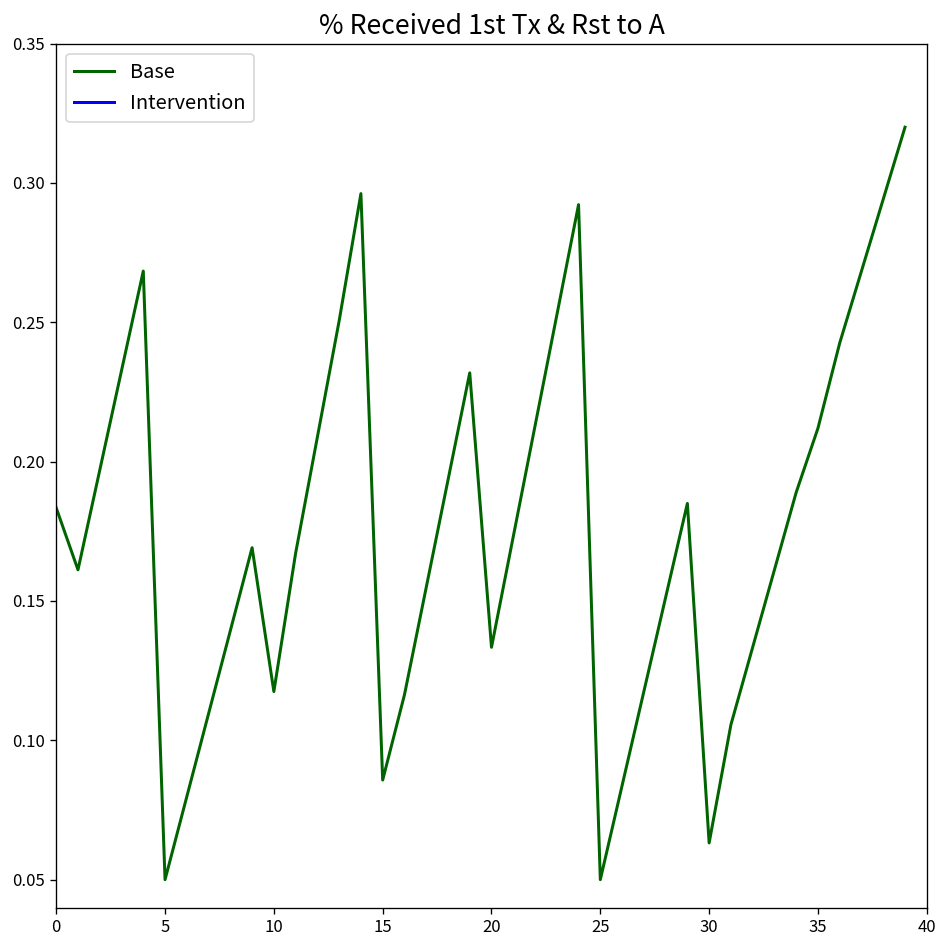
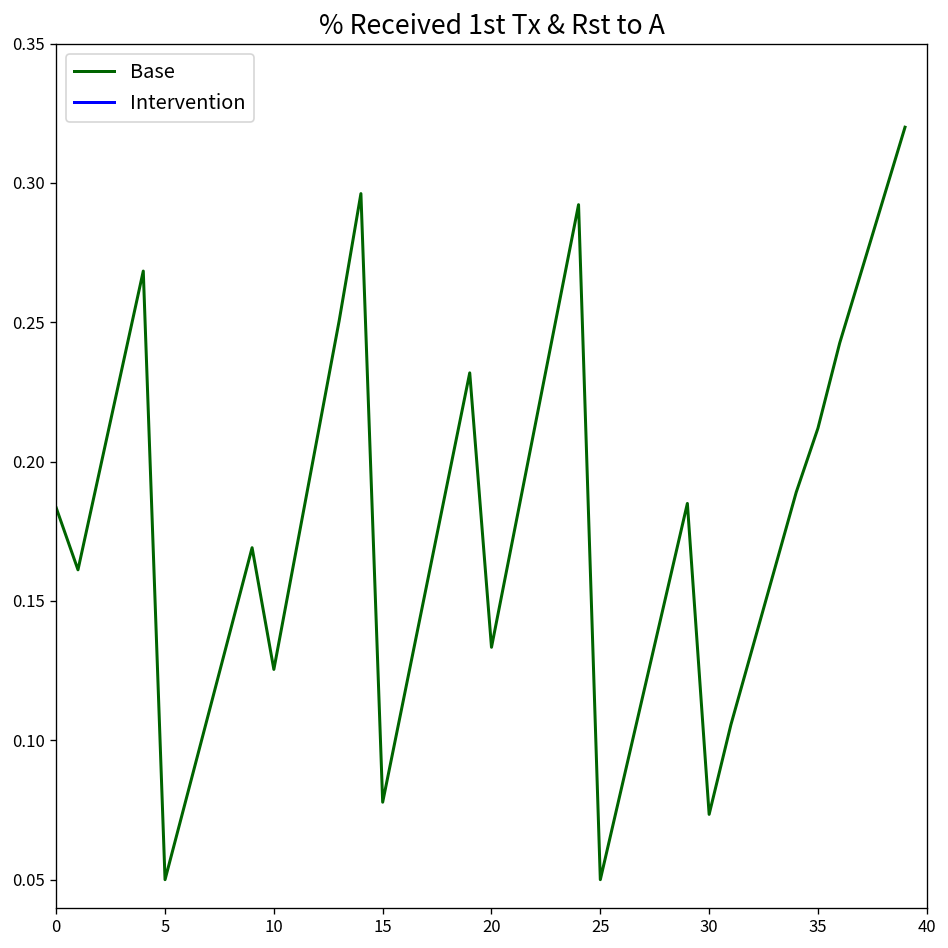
10: 0.118 -> 0.125
15: 0.086 -> 0.078
30: 0.063 -> 0.073
